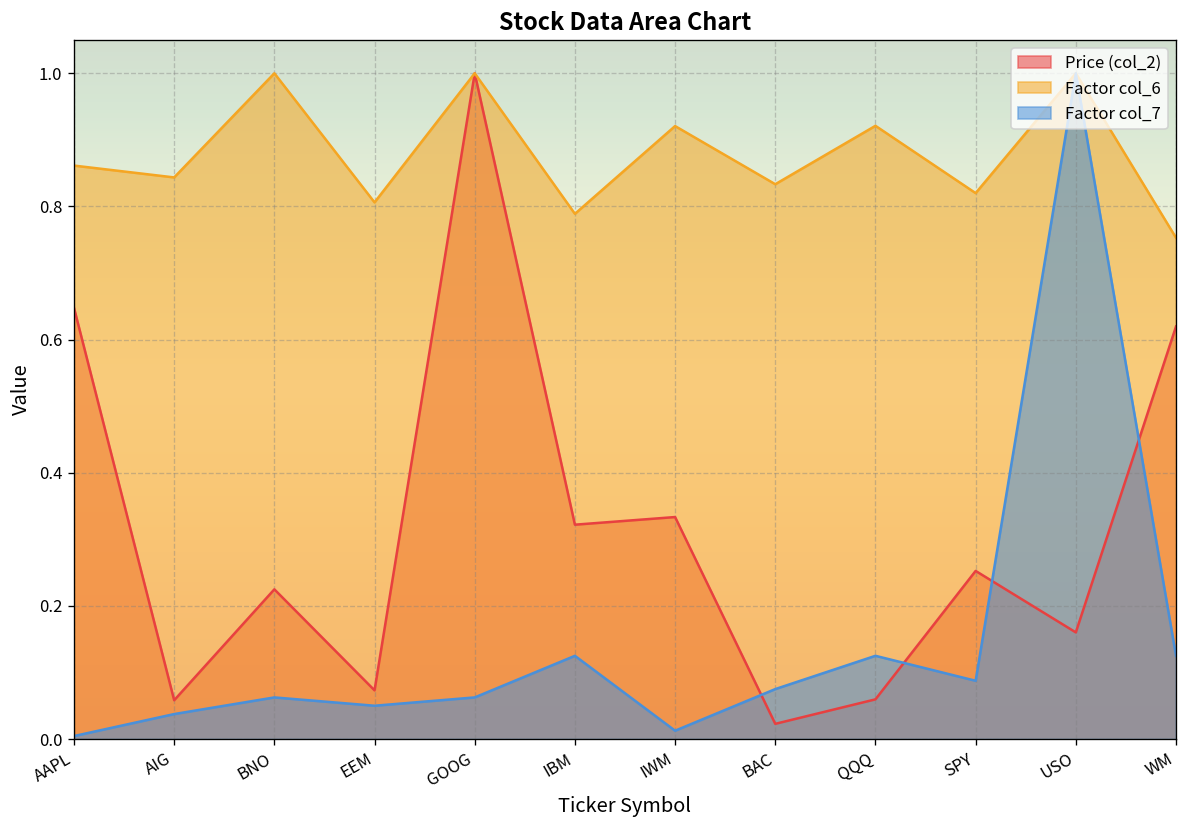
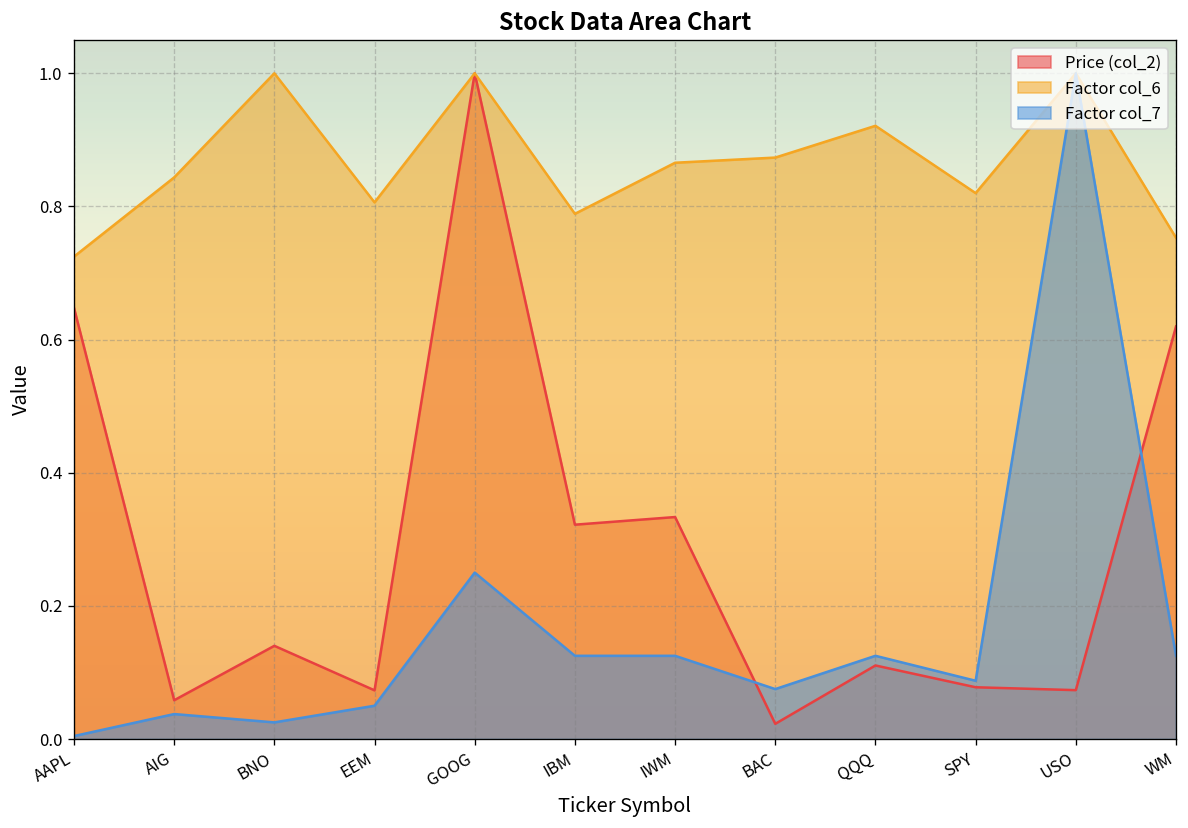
Factor col_6, AAPL: 0.86 -> 0.72
Price (col_2), BNO: 0.22 -> 0.14
Factor col_7, BNO: 0.06 -> 0.03
Factor col_7, GOOG: 0.06 -> 0.25
Factor col_6, IWM: 0.92 -> 0.87
Factor col_7, IWM: 0.01 -> 0.13
Factor col_6, BAC: 0.83 -> 0.87
Price (col_2), QQQ: 0.06 -> 0.11
Price (col_2), SPY: 0.25 -> 0.08
Price (col_2), USO: 0.16 -> 0.07
